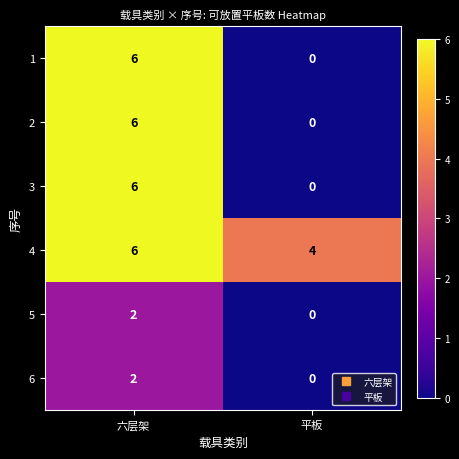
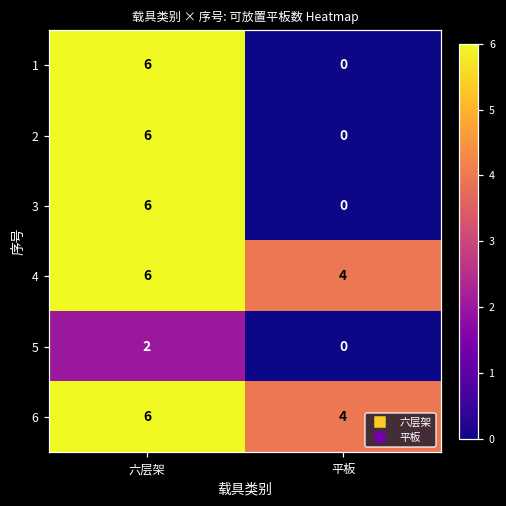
6, 六层架: 2 -> 6
6, 平板: 0 -> 4
